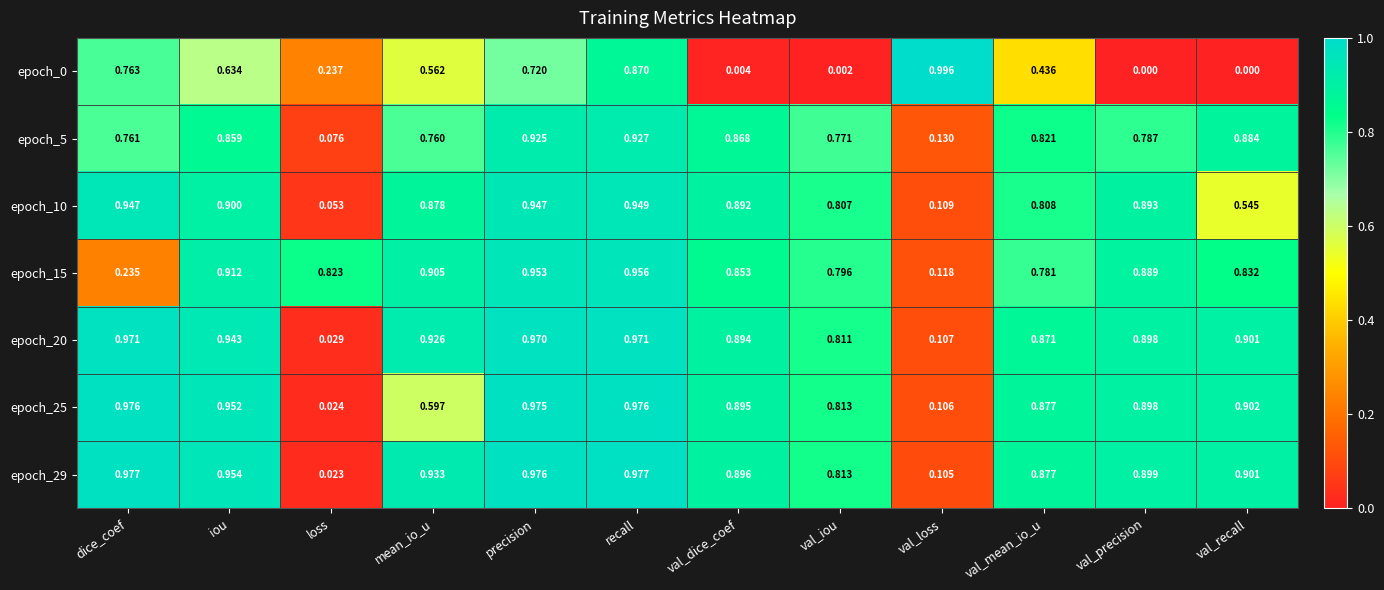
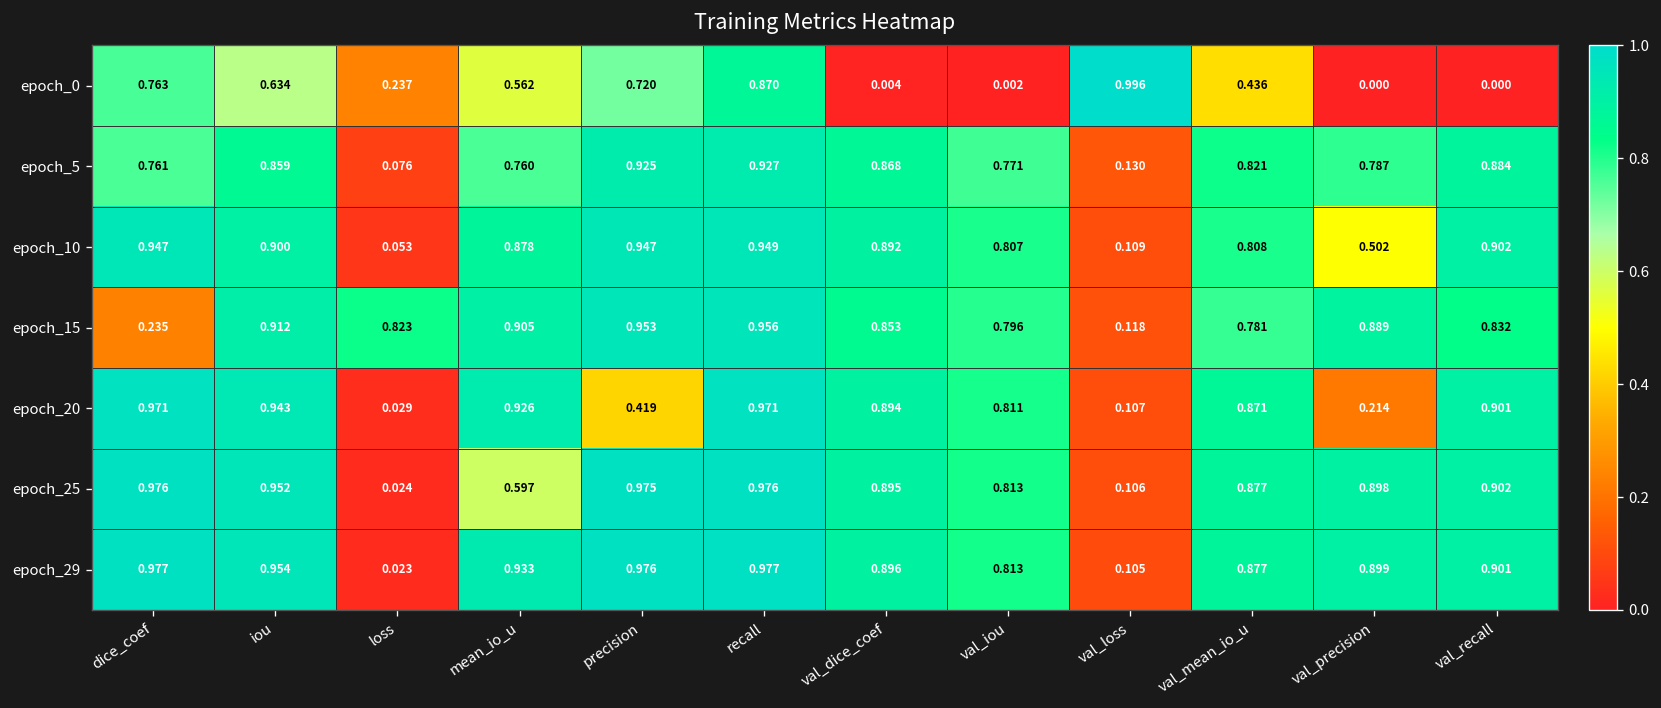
epoch_10, val_precision: 0.893 -> 0.502
epoch_10, val_recall: 0.545 -> 0.902
epoch_20, precision: 0.970 -> 0.419
epoch_20, val_precision: 0.898 -> 0.214
